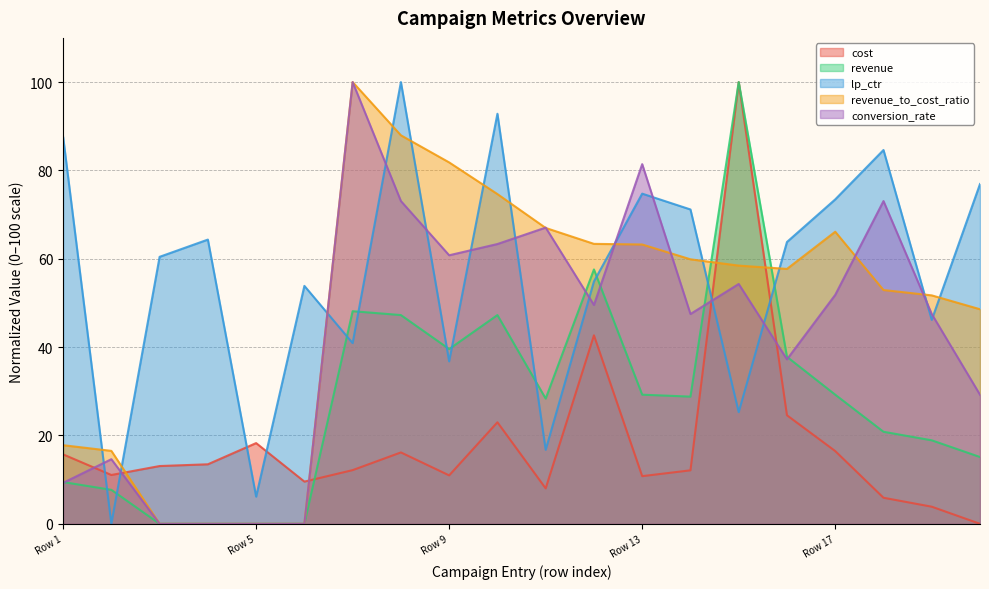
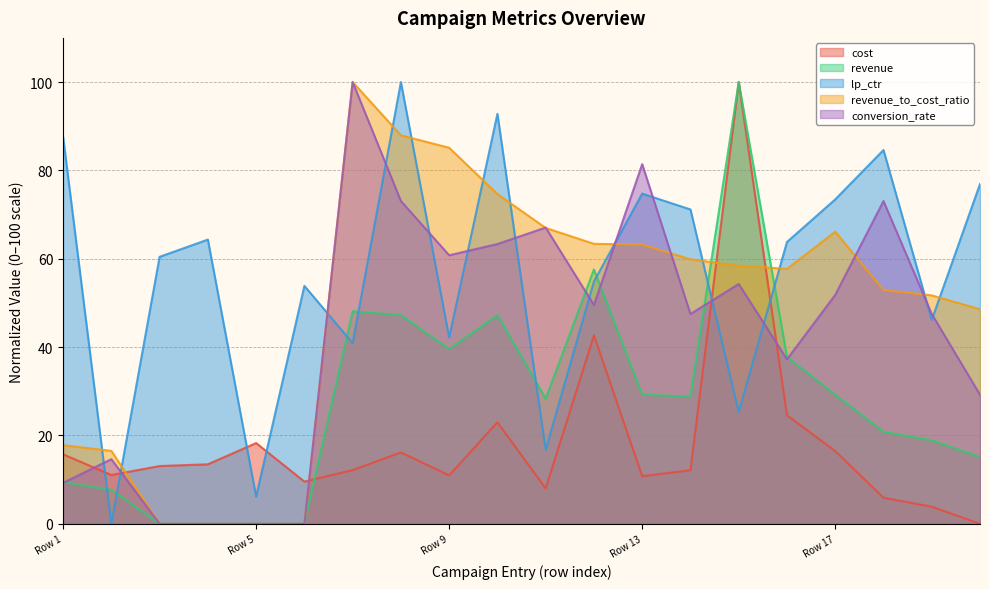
lp_ctr, Row 9: 37 -> 42
revenue_to_cost_ratio, Row 9: 82 -> 85
